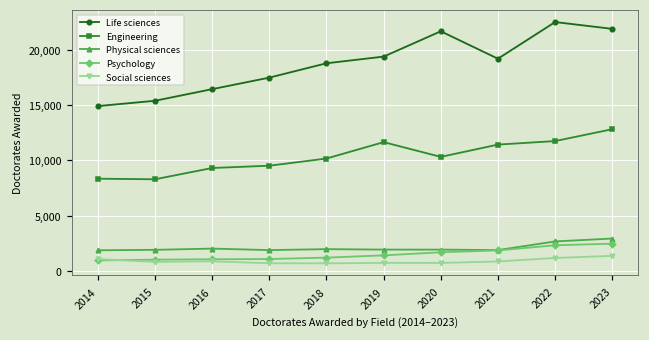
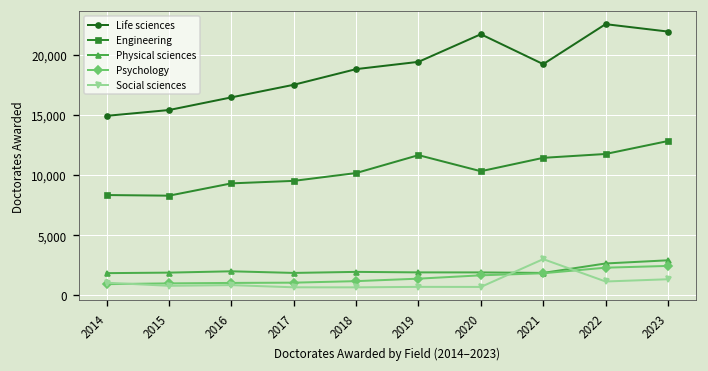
Social sciences, 2021: 800 -> 3,000
